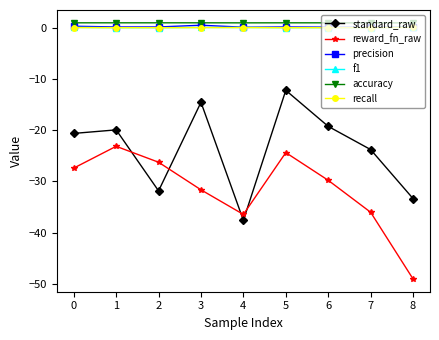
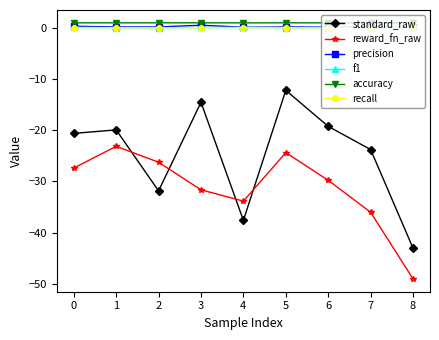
reward_fn_raw, 4: -36 -> -34
standard_raw, 8: -33 -> -43
